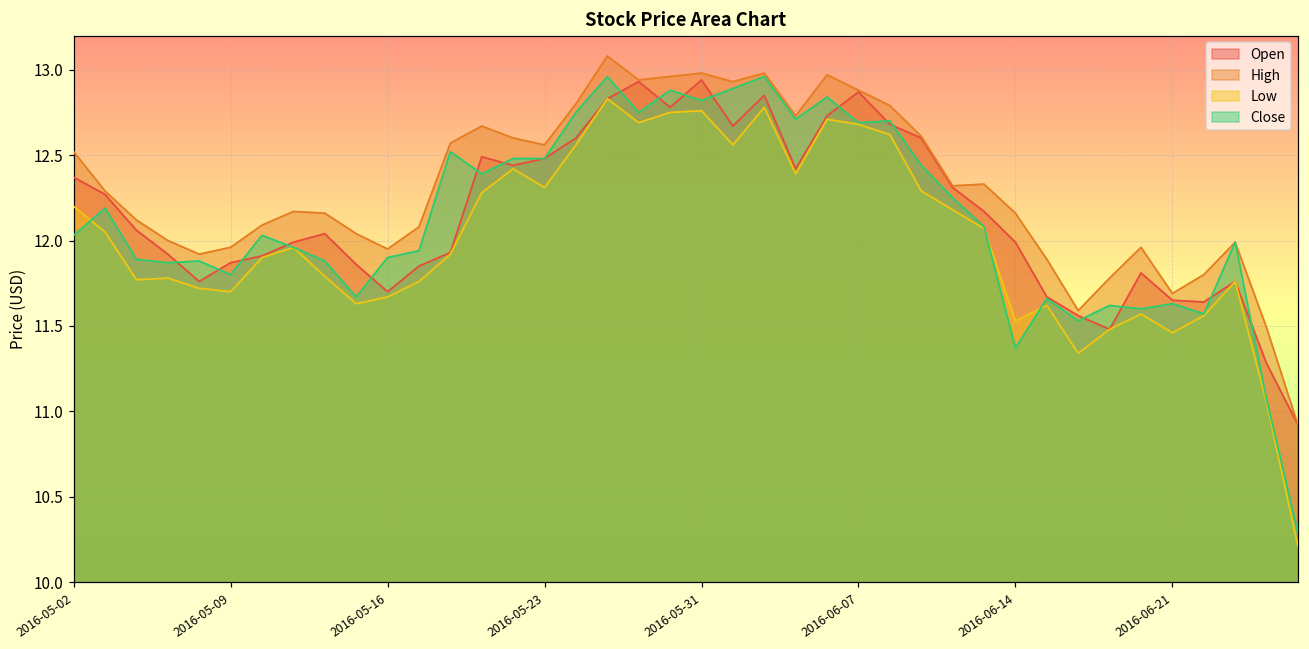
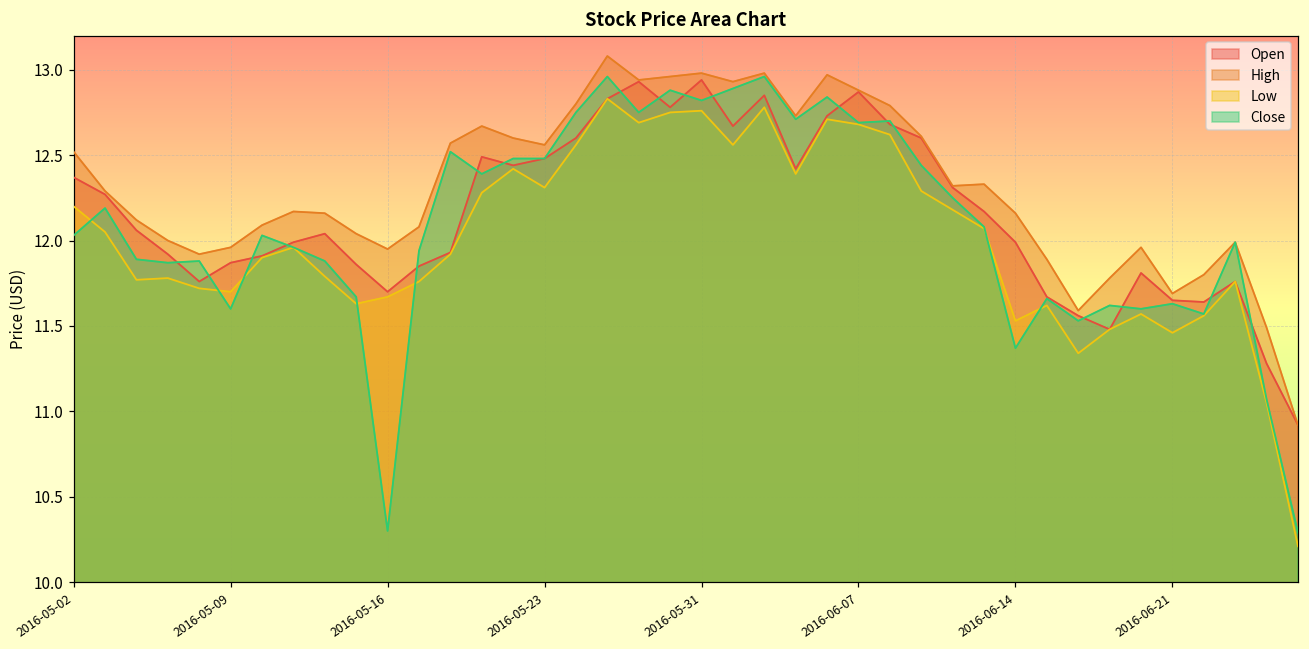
Close, 2016-05-09: 11.8 -> 11.6
Close, 2016-05-16: 11.9 -> 10.3
